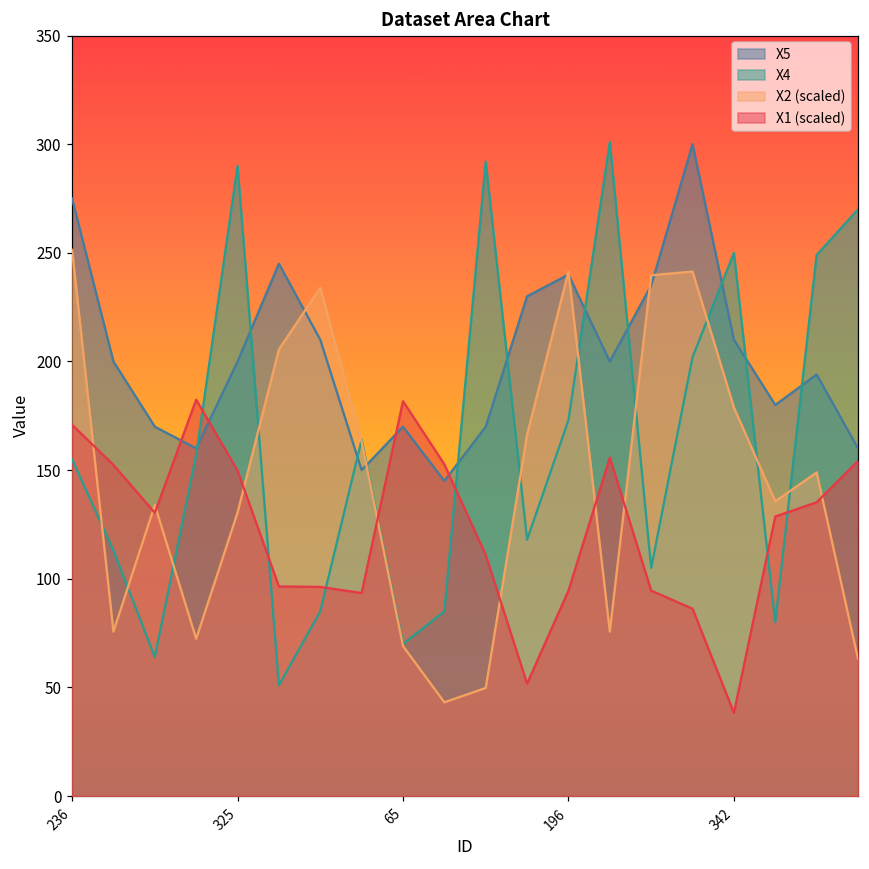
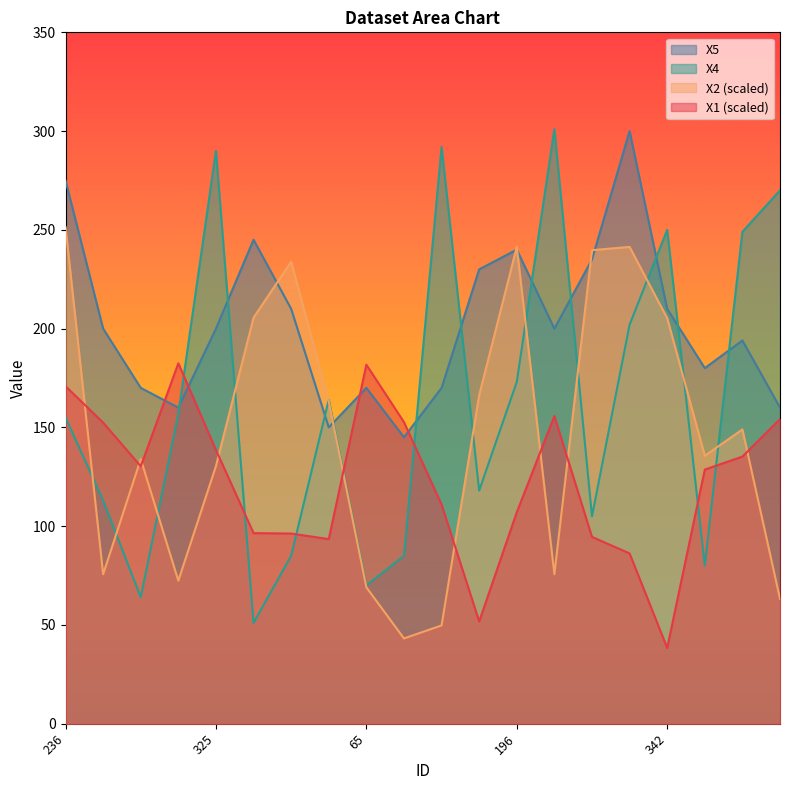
X1 (scaled), 325: 150 -> 139
X1 (scaled), 196: 95 -> 107
X2 (scaled), 342: 179 -> 205
